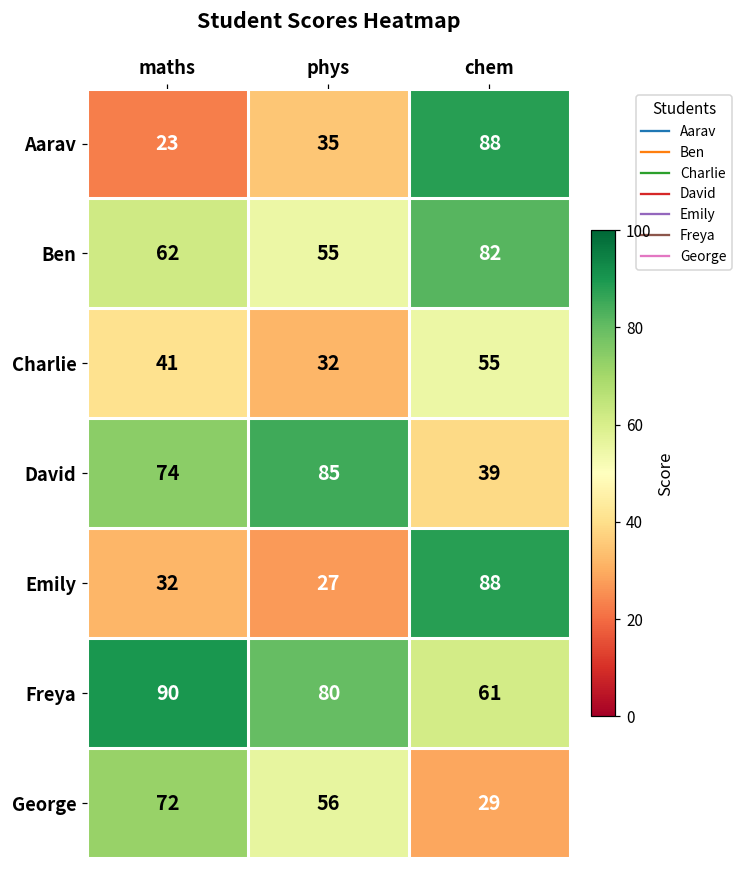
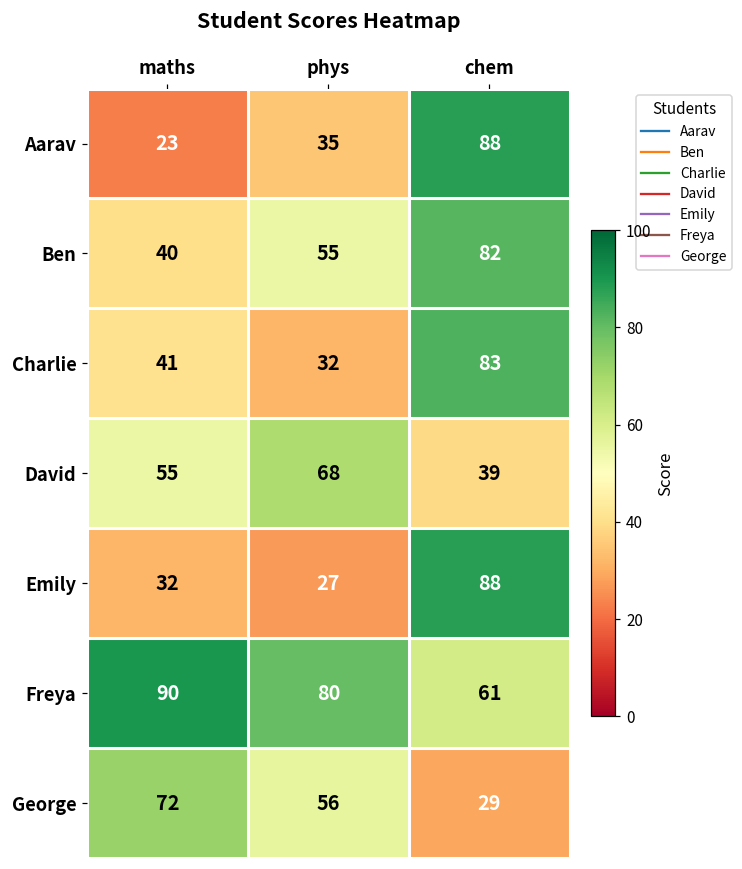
Ben, maths: 62 -> 40
Charlie, chem: 55 -> 83
David, maths: 74 -> 55
David, phys: 85 -> 68
